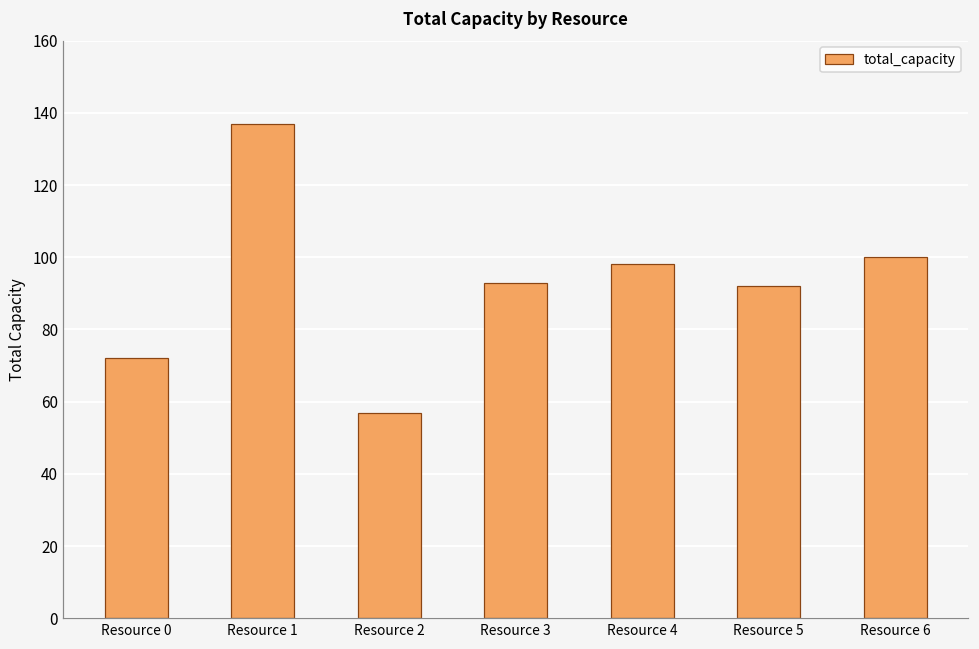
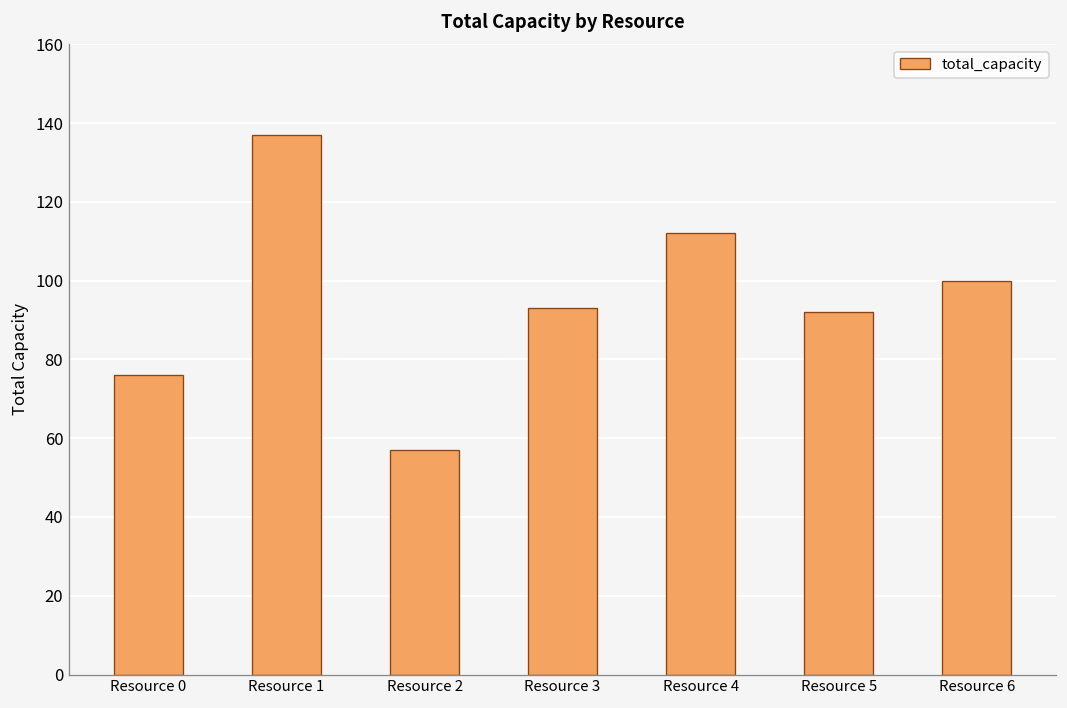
Resource 0: 72 -> 76
Resource 4: 98 -> 112
